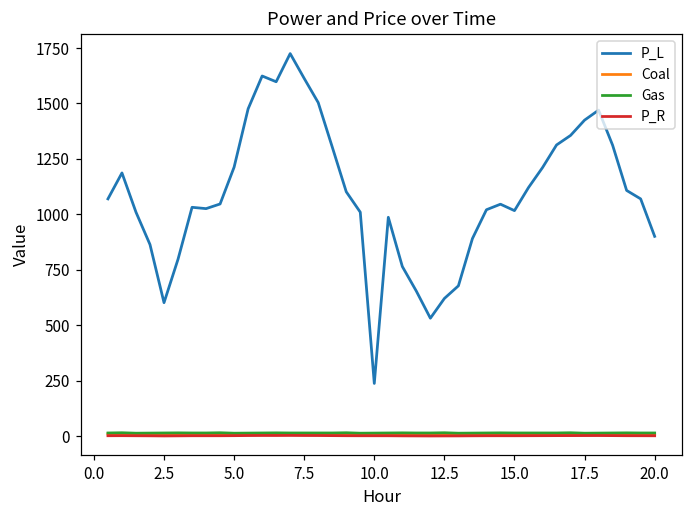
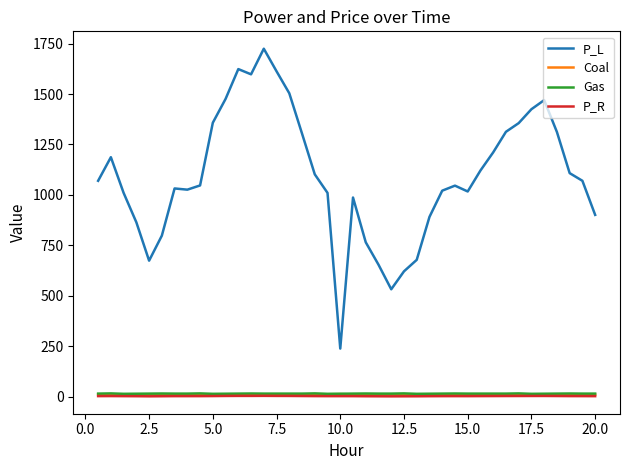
P_L, 2.5: 600 -> 670
P_L, 5.0: 1210 -> 1360
